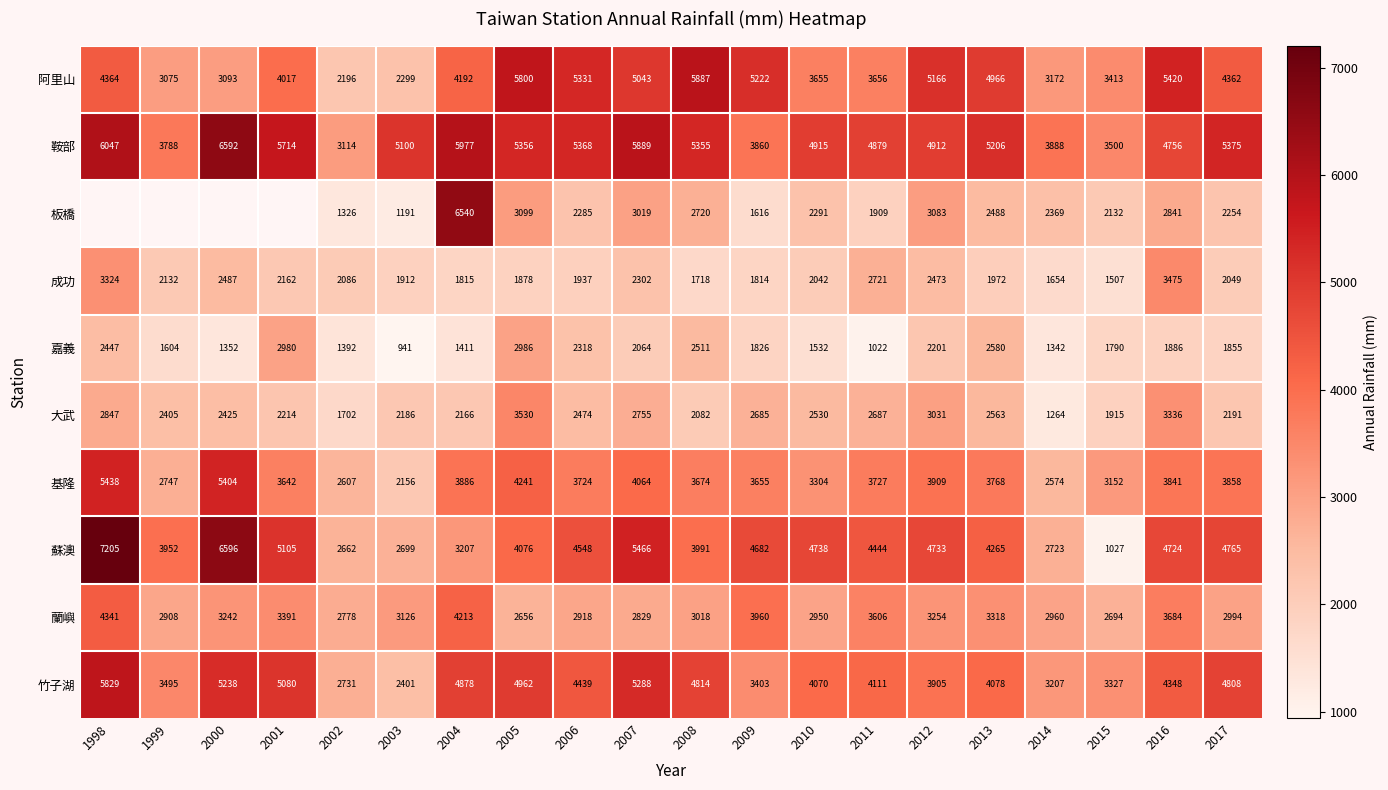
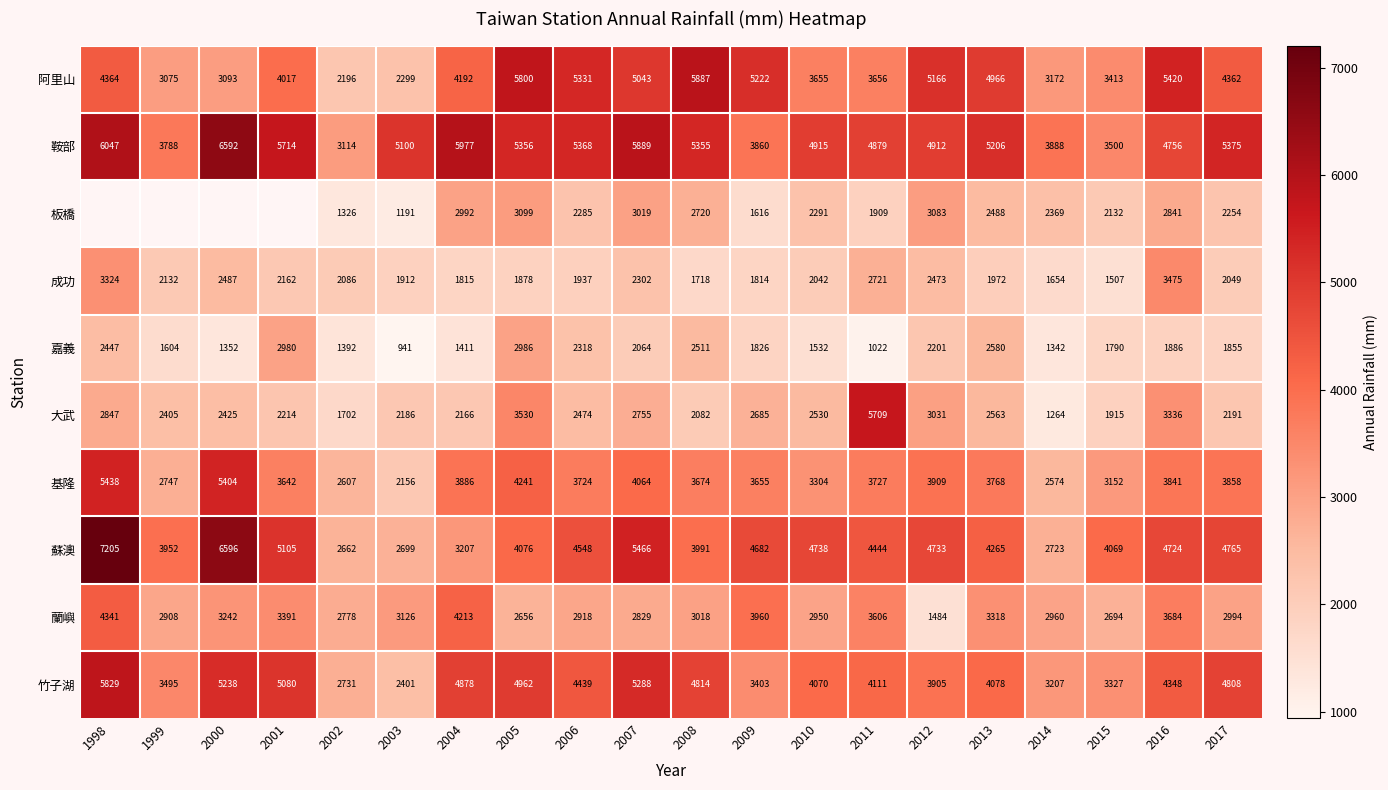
板橋, 2004: 6540 -> 2992
大武, 2011: 2687 -> 5709
蘇澳, 2015: 1027 -> 4069
蘭嶼, 2012: 3254 -> 1484
